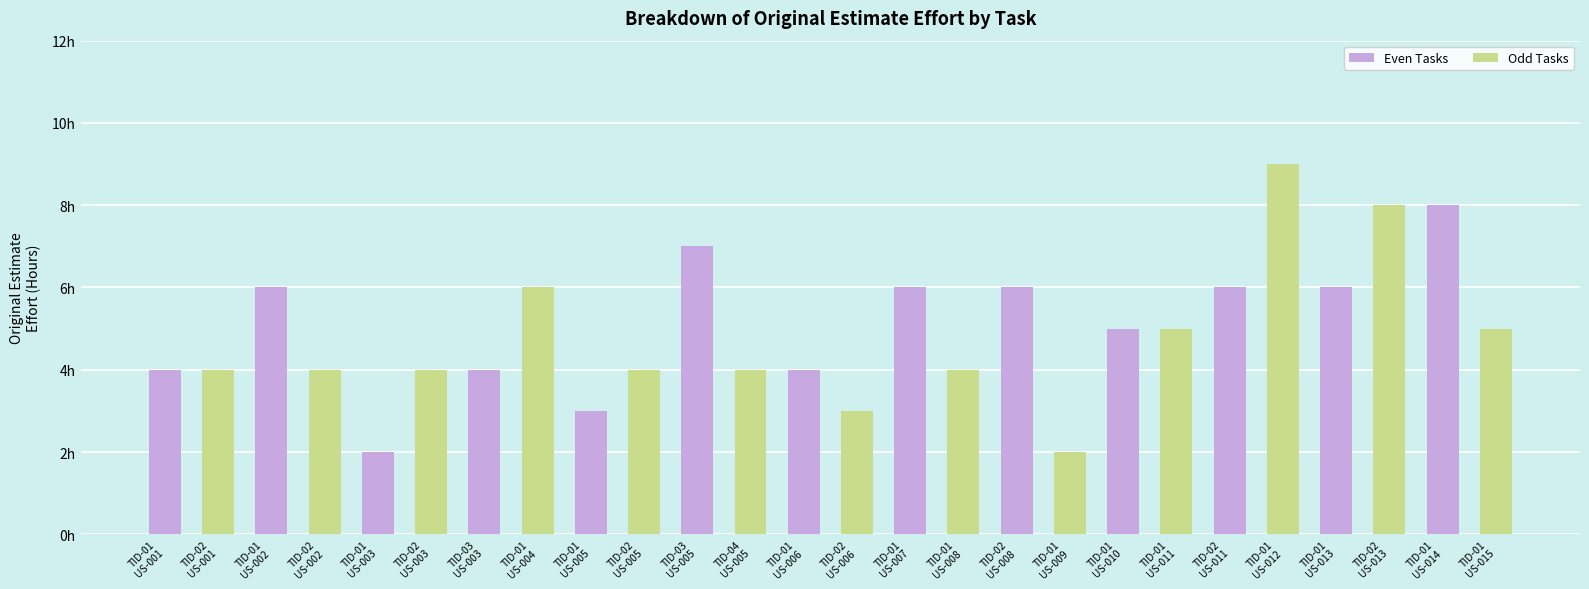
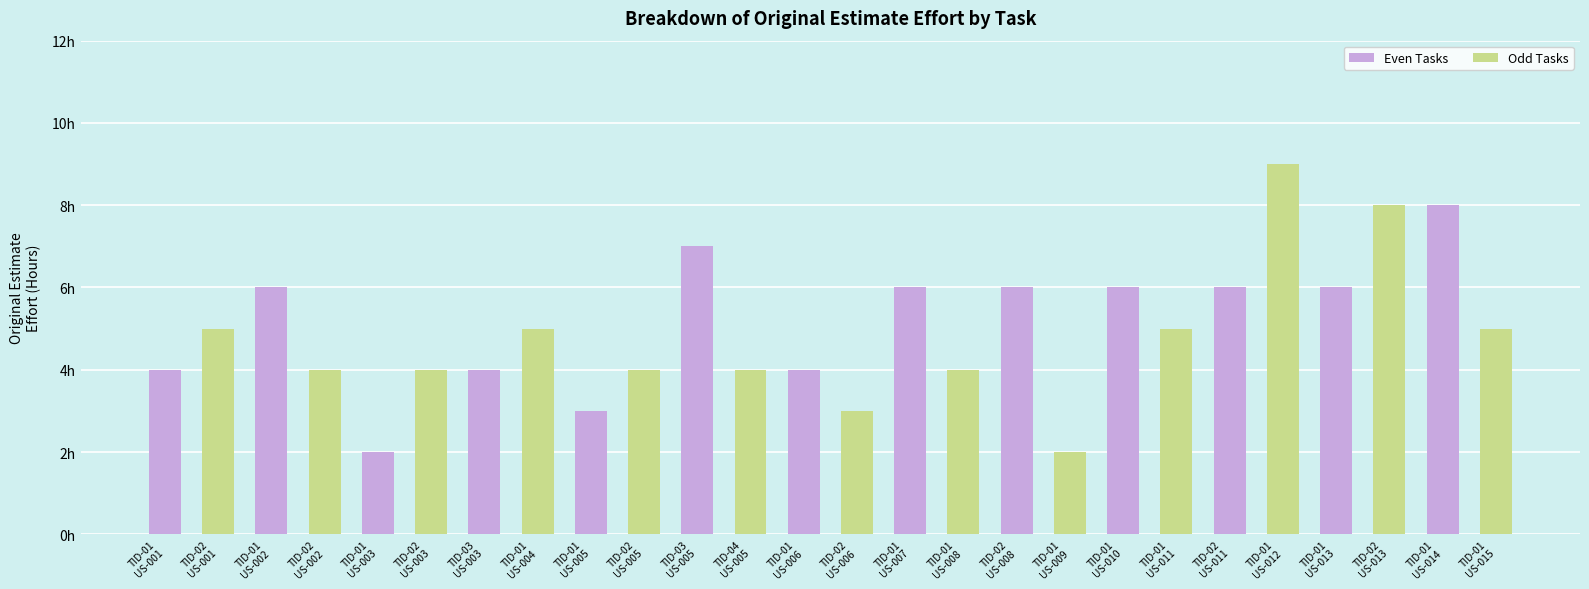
TID-02 US-001: 4h -> 5h
TID-01 US-004: 6h -> 5h
TID-01 US-010: 5h -> 6h
